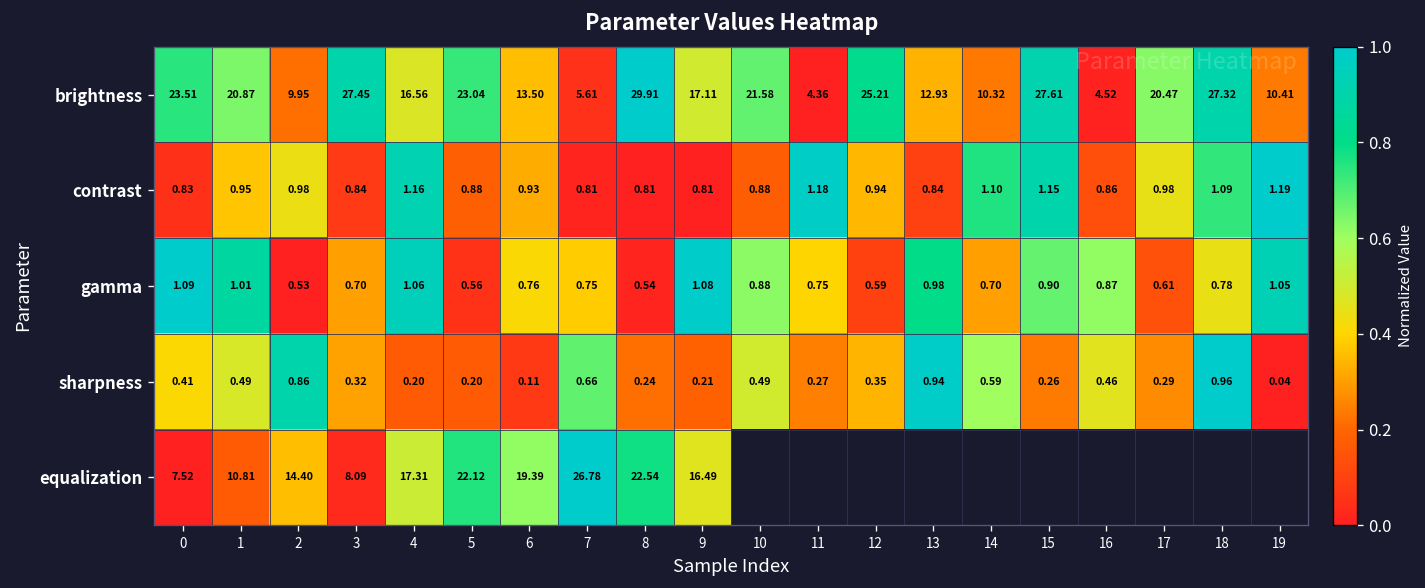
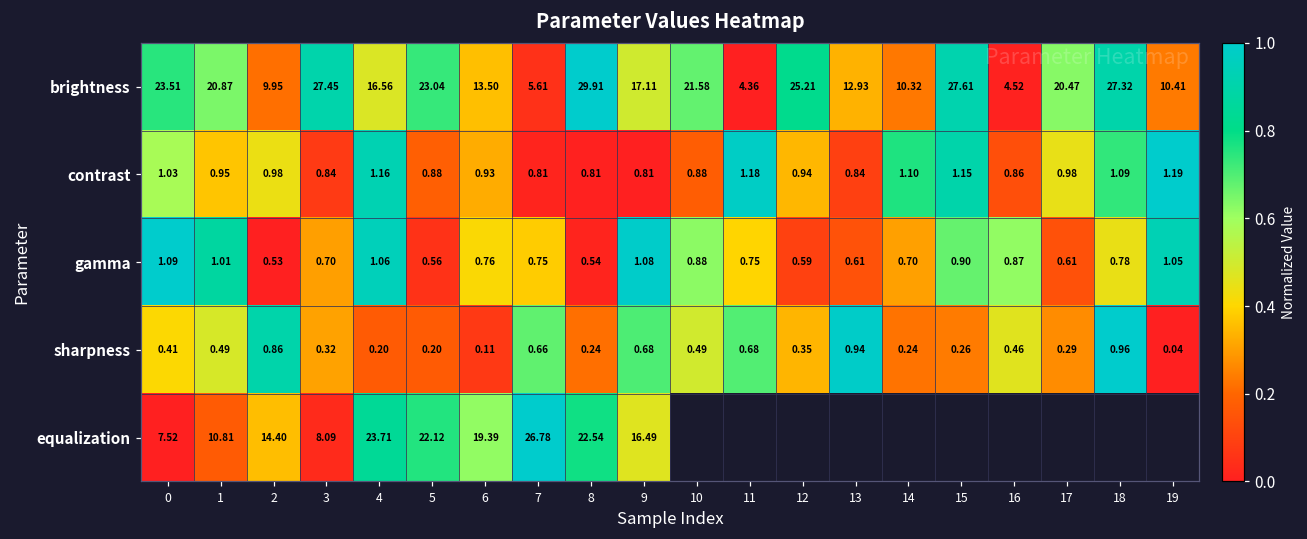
contrast, 0: 0.83 -> 1.03
gamma, 13: 0.98 -> 0.61
sharpness, 9: 0.21 -> 0.68
sharpness, 11: 0.27 -> 0.68
sharpness, 14: 0.59 -> 0.24
equalization, 4: 17.31 -> 23.71
